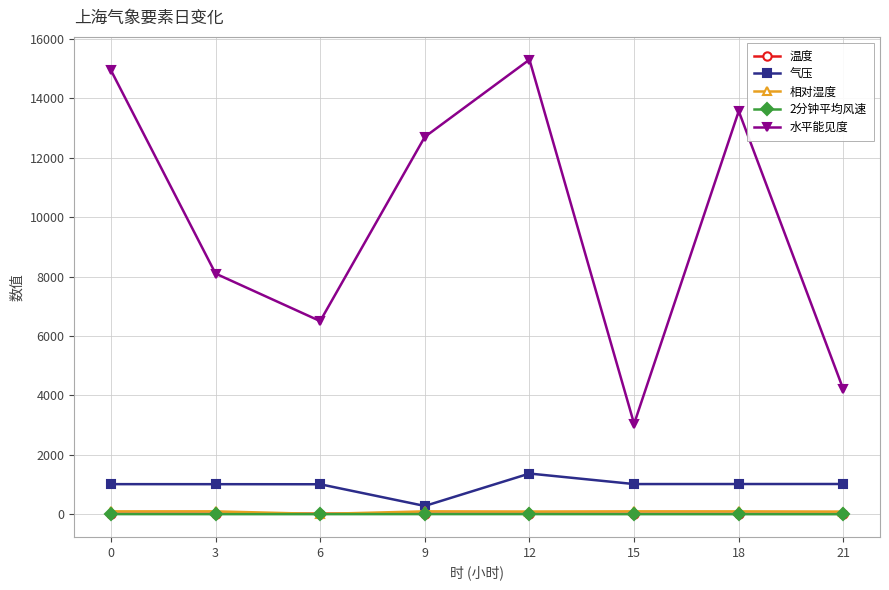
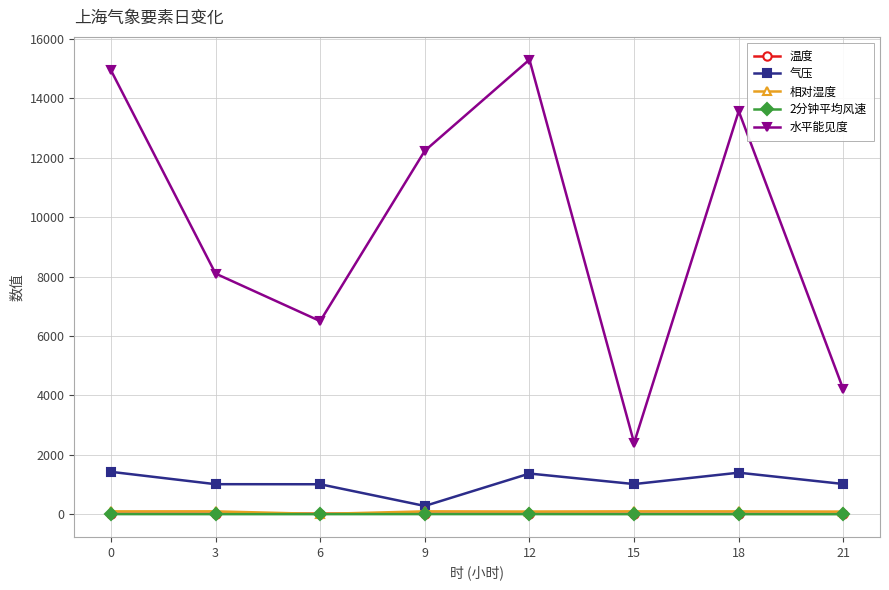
气压, 0: 1000 -> 1400
水平能见度, 9: 12700 -> 12200
水平能见度, 15: 3000 -> 2400
气压, 18: 1000 -> 1400
